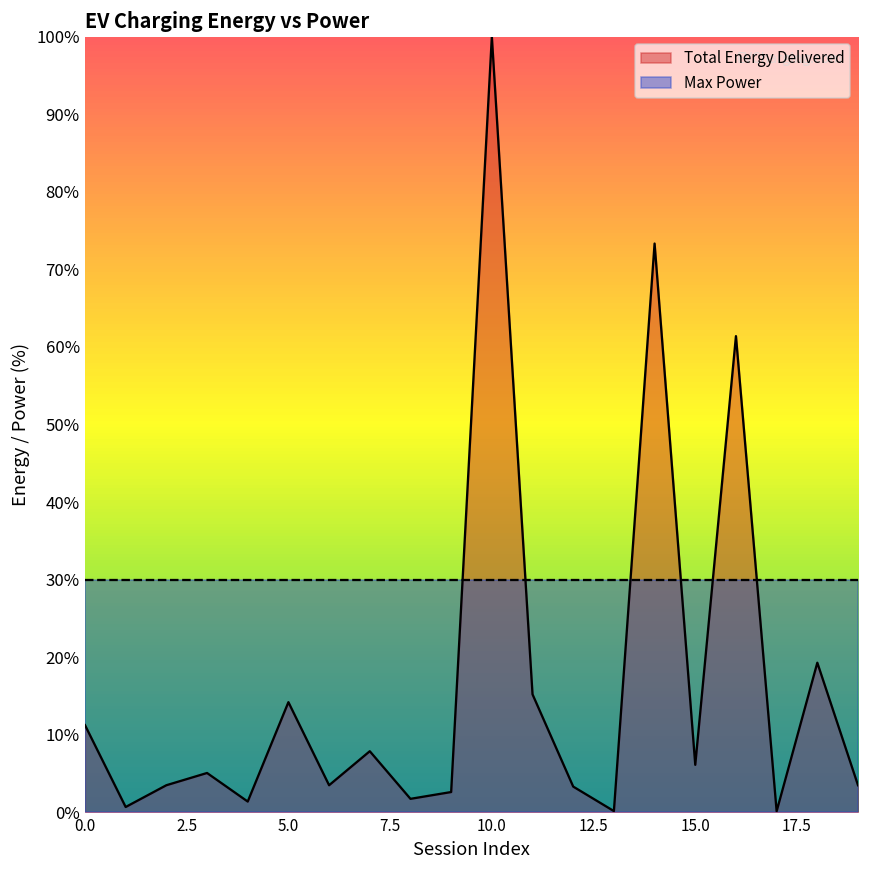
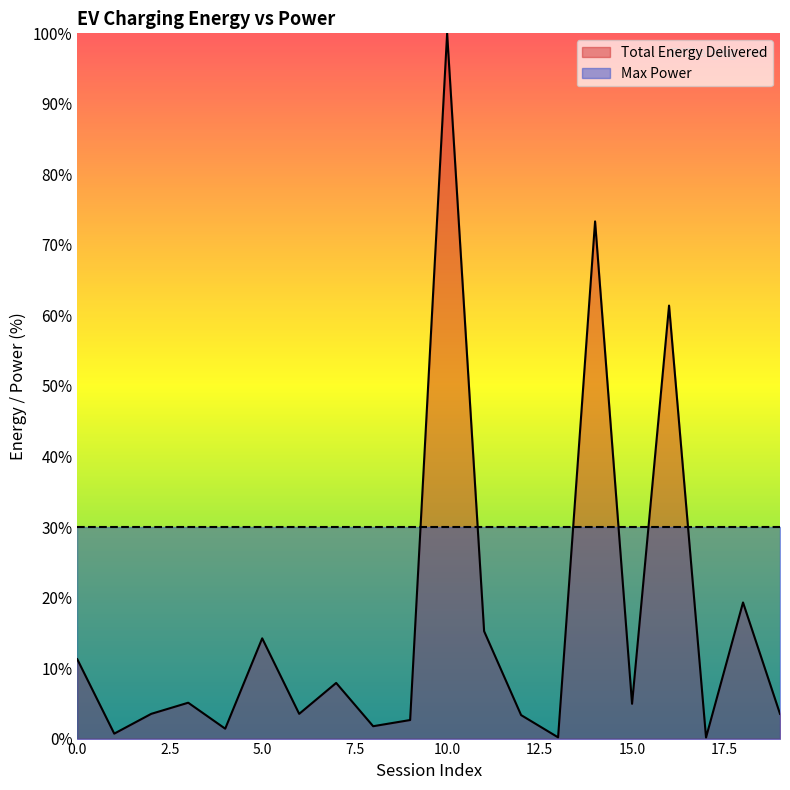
Total Energy Delivered, 15.0: 6% -> 5%
